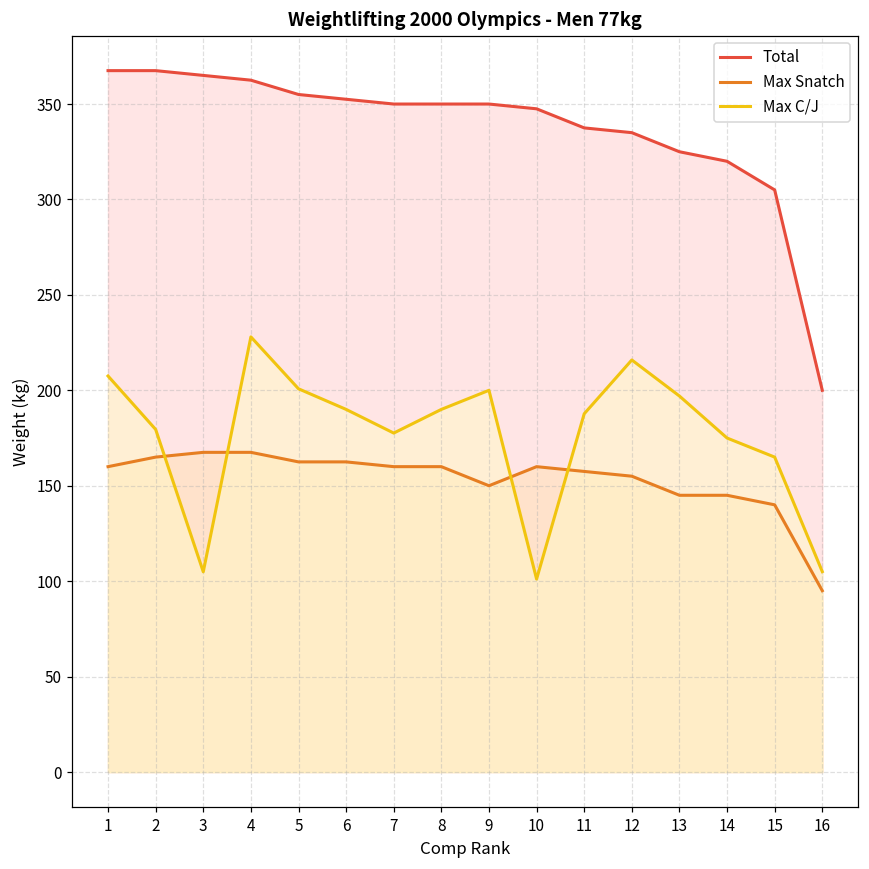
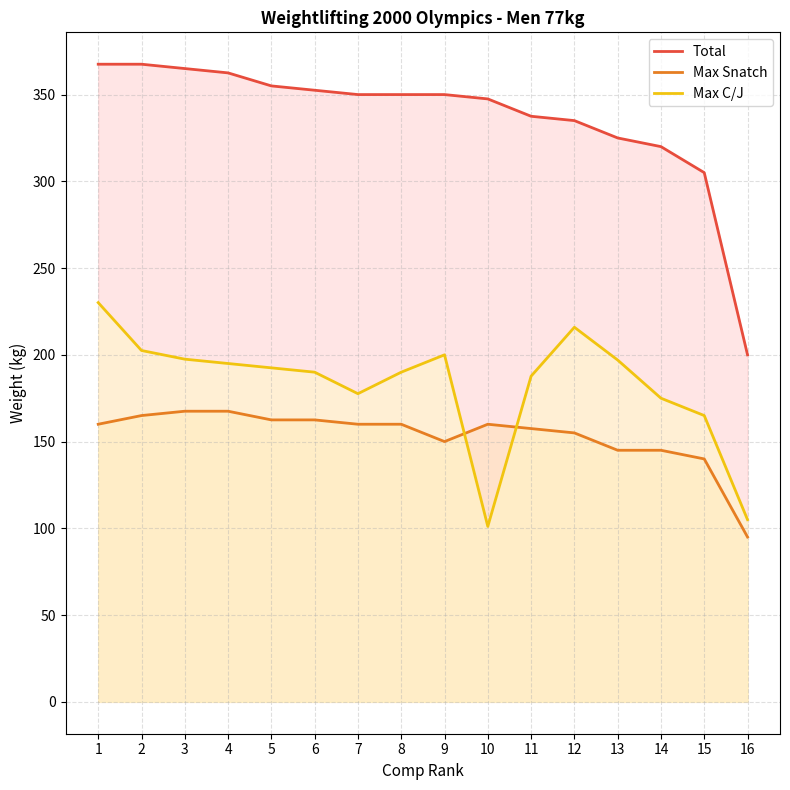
Max C/J, 1: 208 -> 230
Max C/J, 2: 180 -> 203
Max C/J, 3: 105 -> 198
Max C/J, 4: 228 -> 195
Max C/J, 5: 201 -> 193
